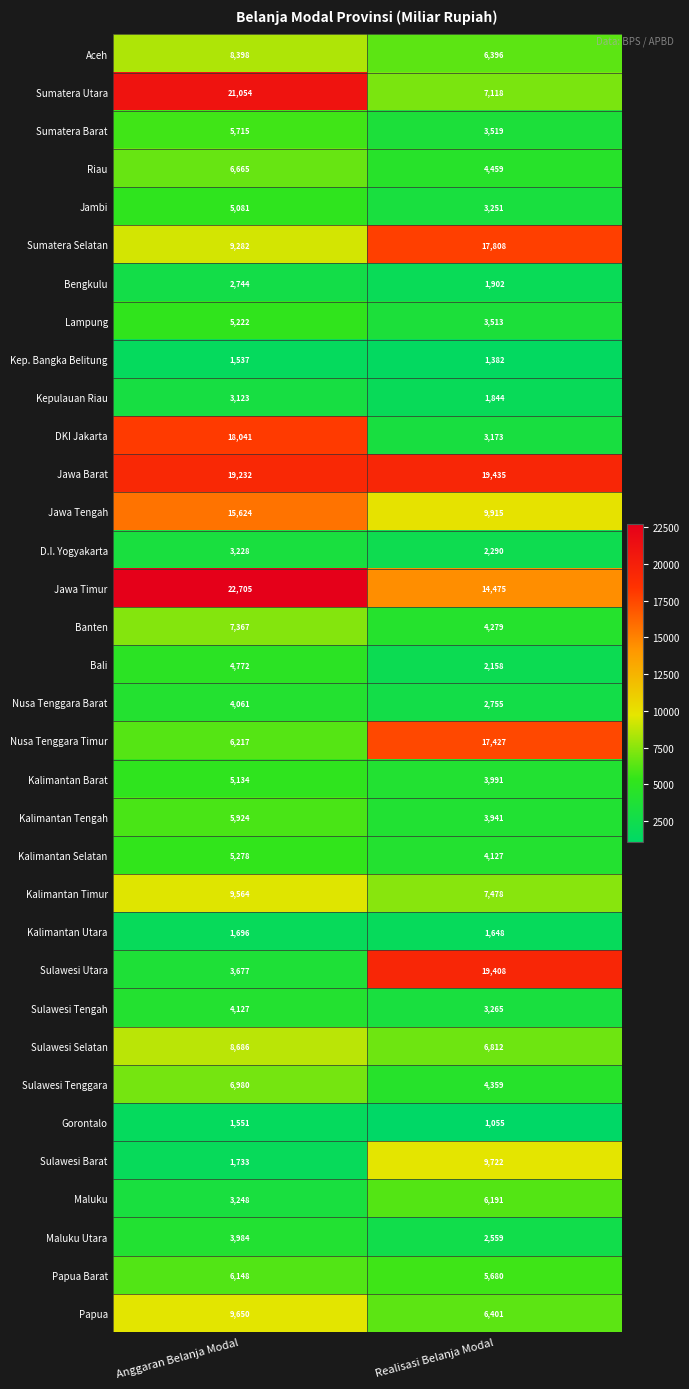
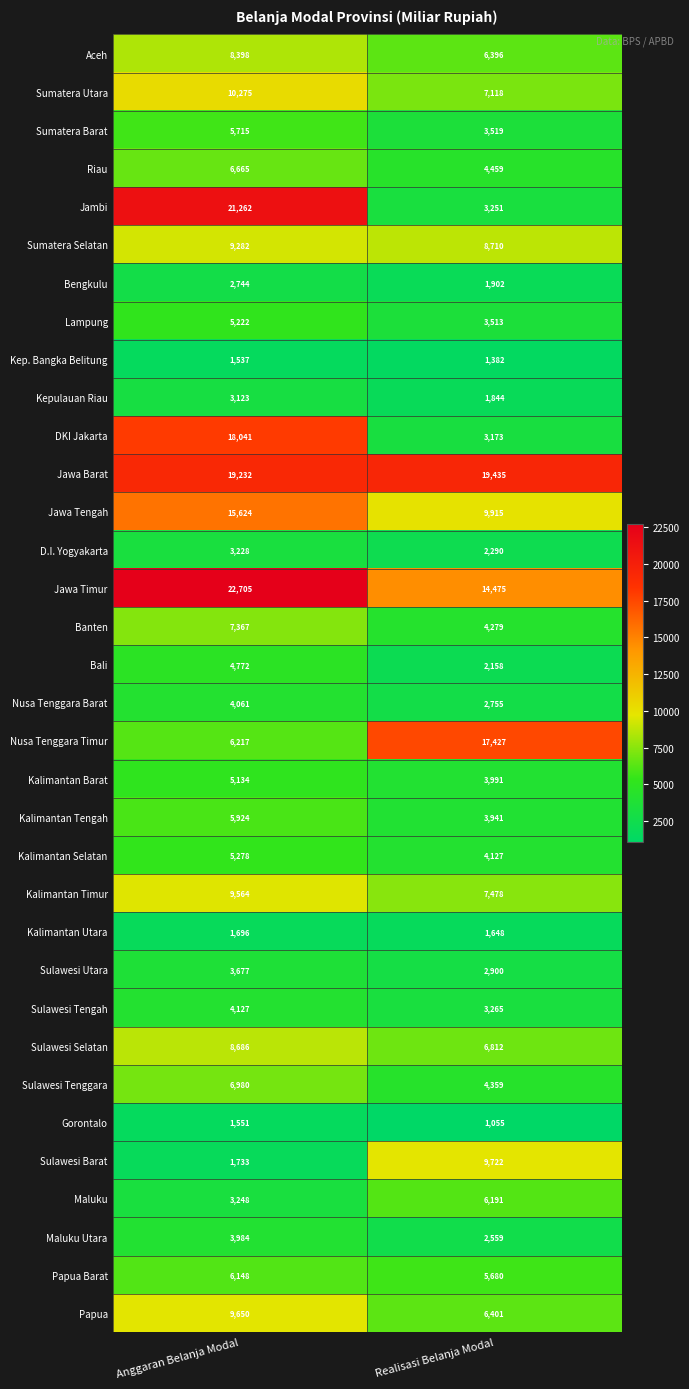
Sumatera Utara, Anggaran Belanja Modal: 21,054 -> 10,275
Jambi, Anggaran Belanja Modal: 5,081 -> 21,262
Sumatera Selatan, Realisasi Belanja Modal: 17,808 -> 8,710
Sulawesi Utara, Realisasi Belanja Modal: 19,408 -> 2,900
